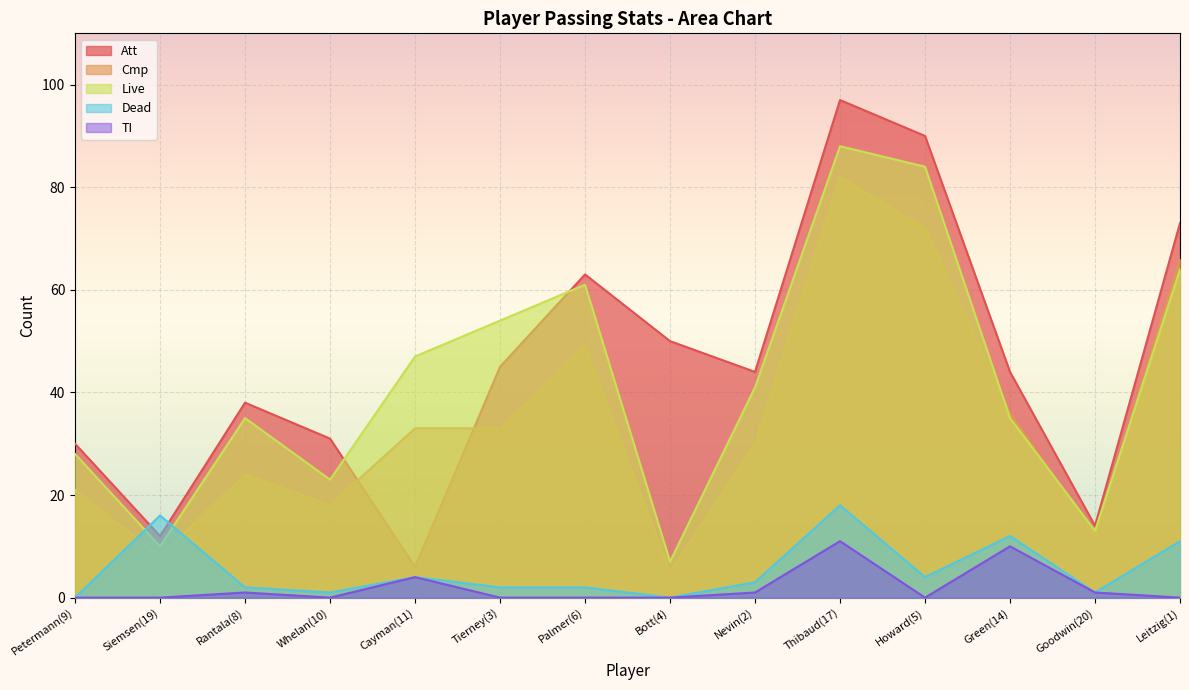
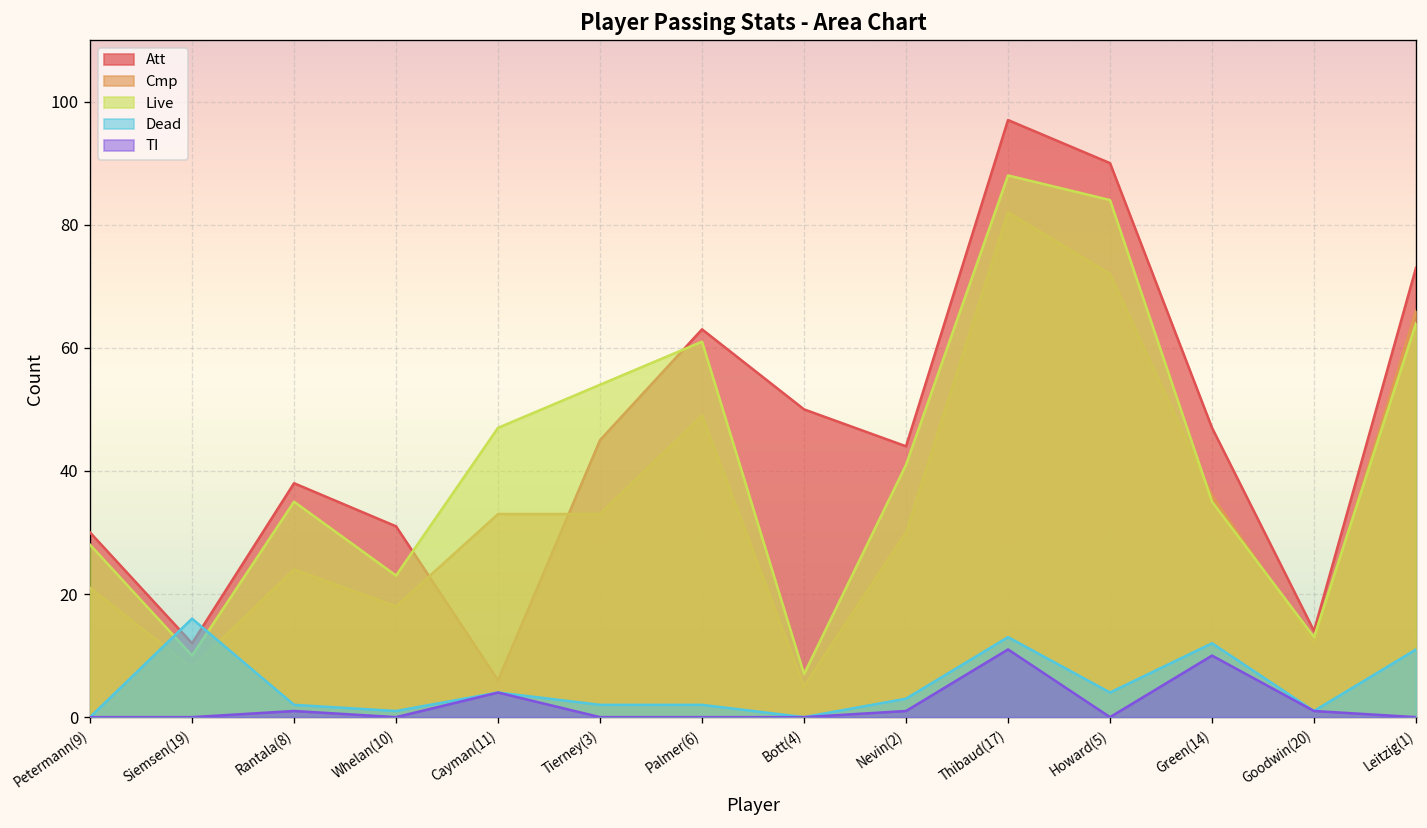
Dead, Thibaud(17): 18 -> 13
Att, Green(14): 44 -> 47
